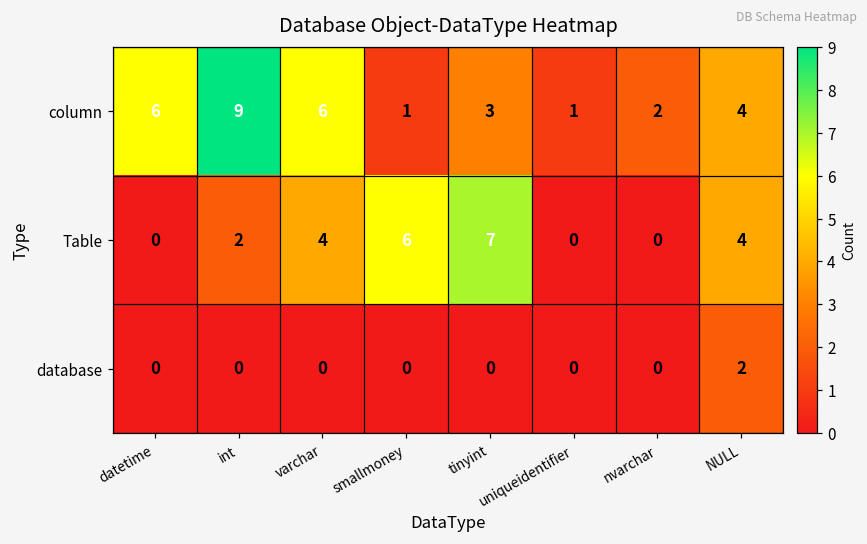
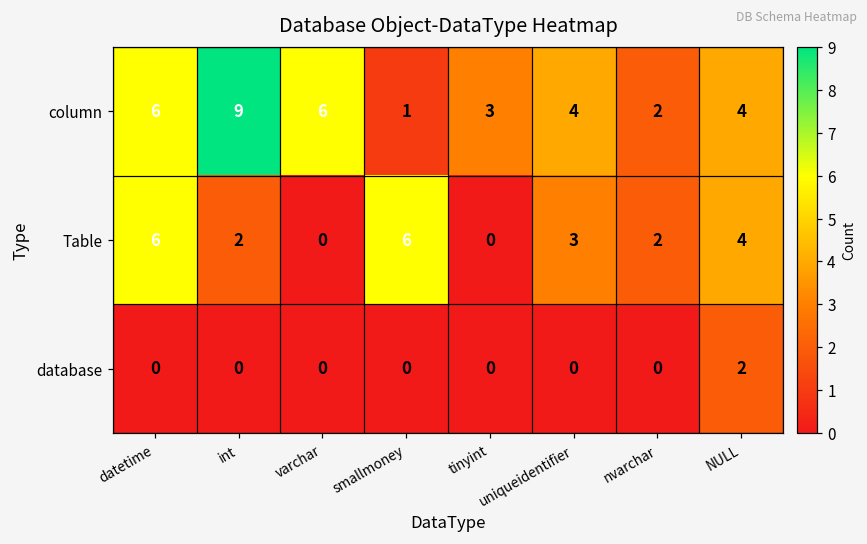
column, uniqueidentifier: 1 -> 4
Table, datetime: 0 -> 6
Table, varchar: 4 -> 0
Table, tinyint: 7 -> 0
Table, uniqueidentifier: 0 -> 3
Table, nvarchar: 0 -> 2
